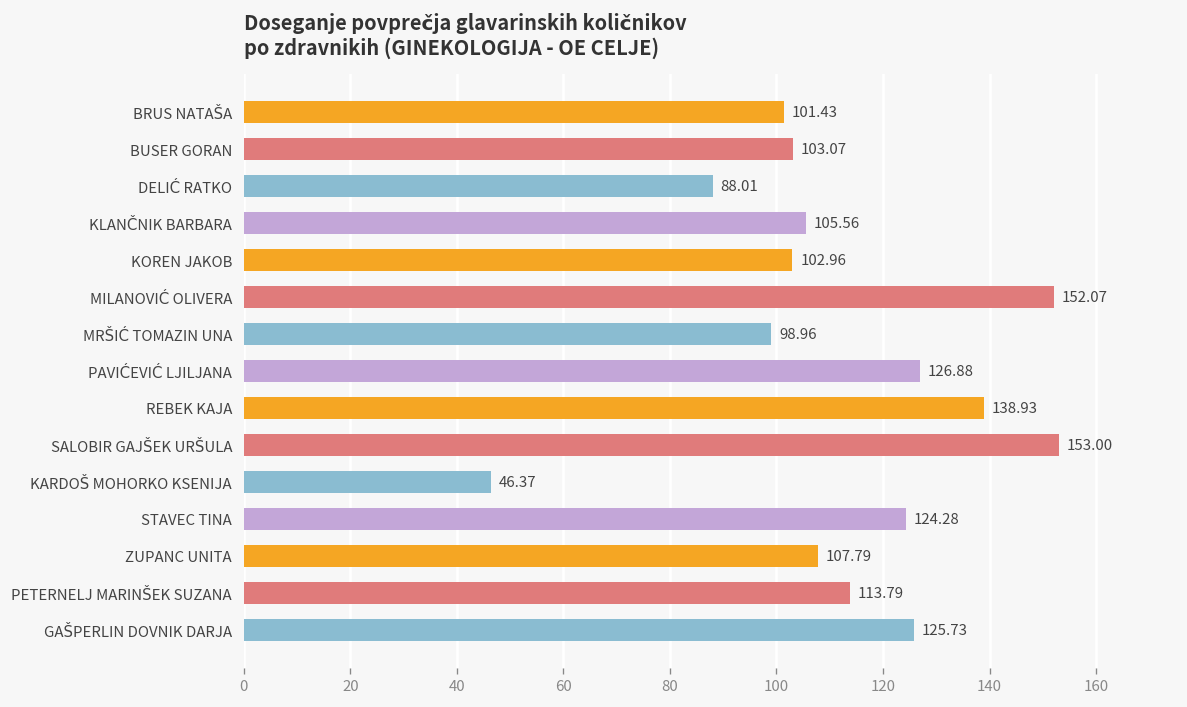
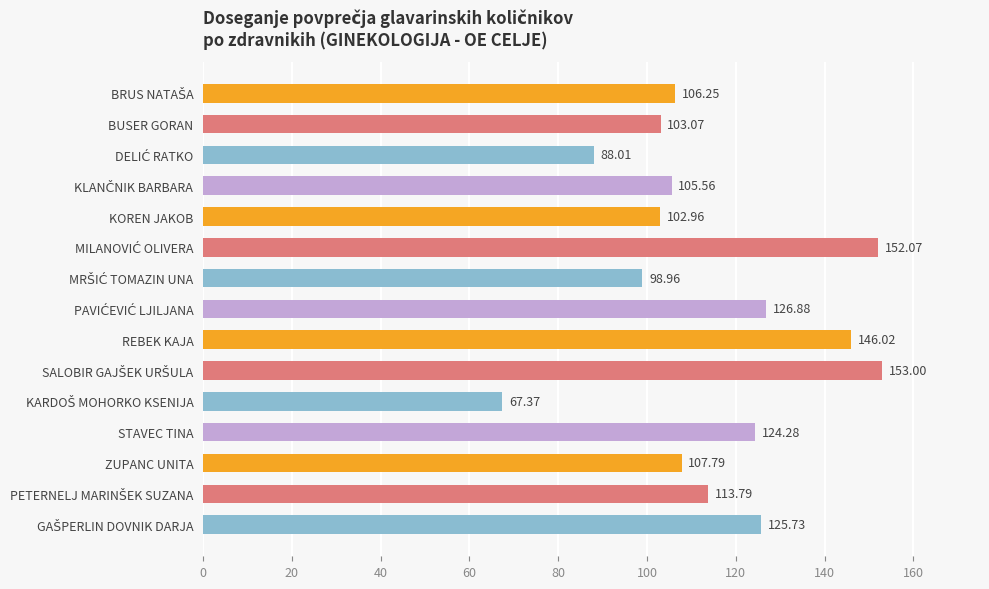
BRUS NATAŠA: 101.43 -> 106.25
REBEK KAJA: 138.93 -> 146.02
KARDOŠ MOHORKO KSENIJA: 46.37 -> 67.37
